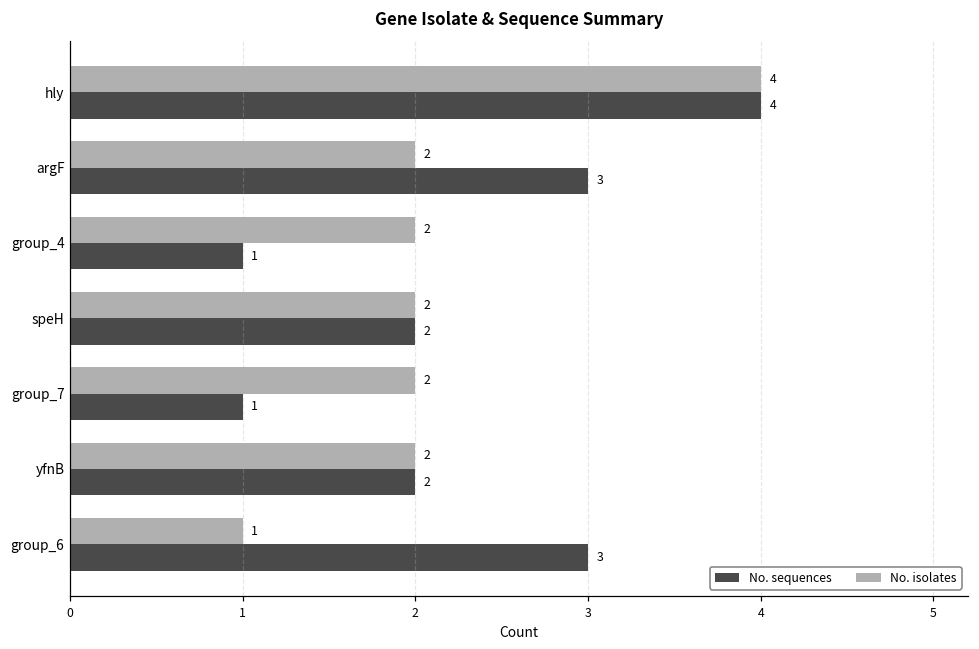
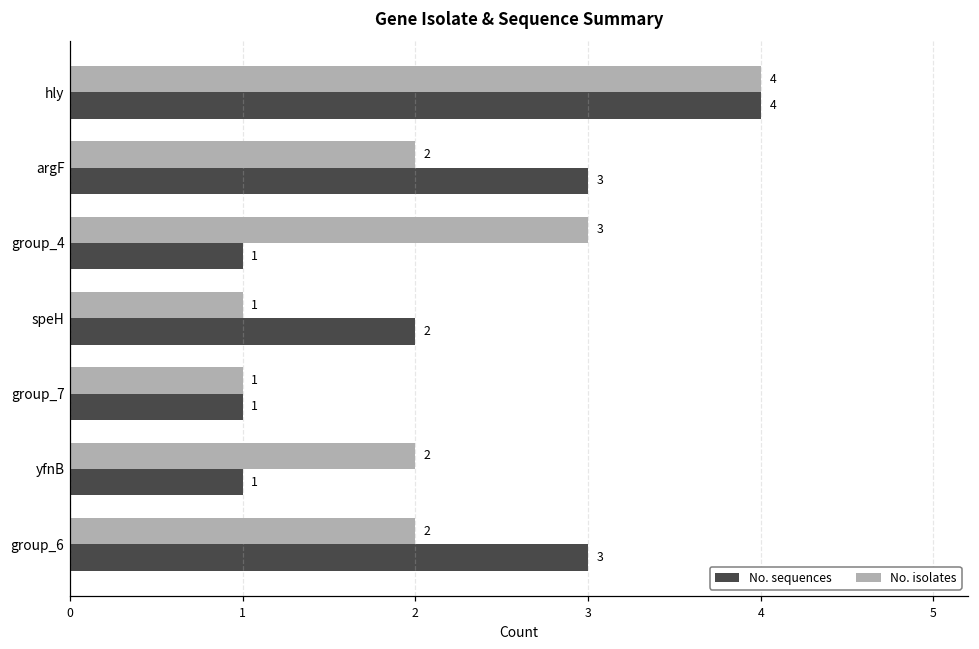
No. isolates, group_4: 2 -> 3
No. isolates, speH: 2 -> 1
No. isolates, group_7: 2 -> 1
No. sequences, yfnB: 2 -> 1
No. isolates, group_6: 1 -> 2
